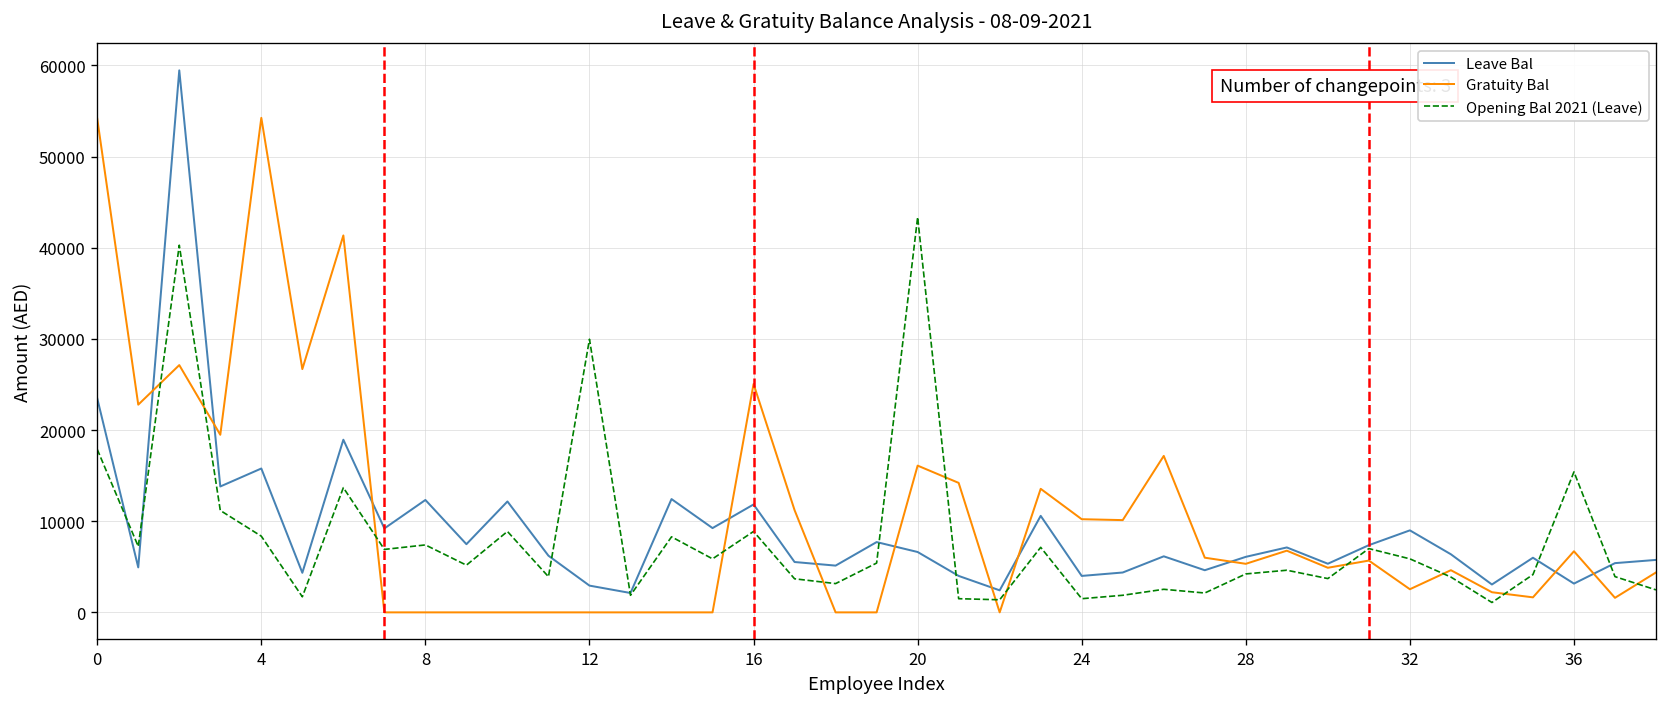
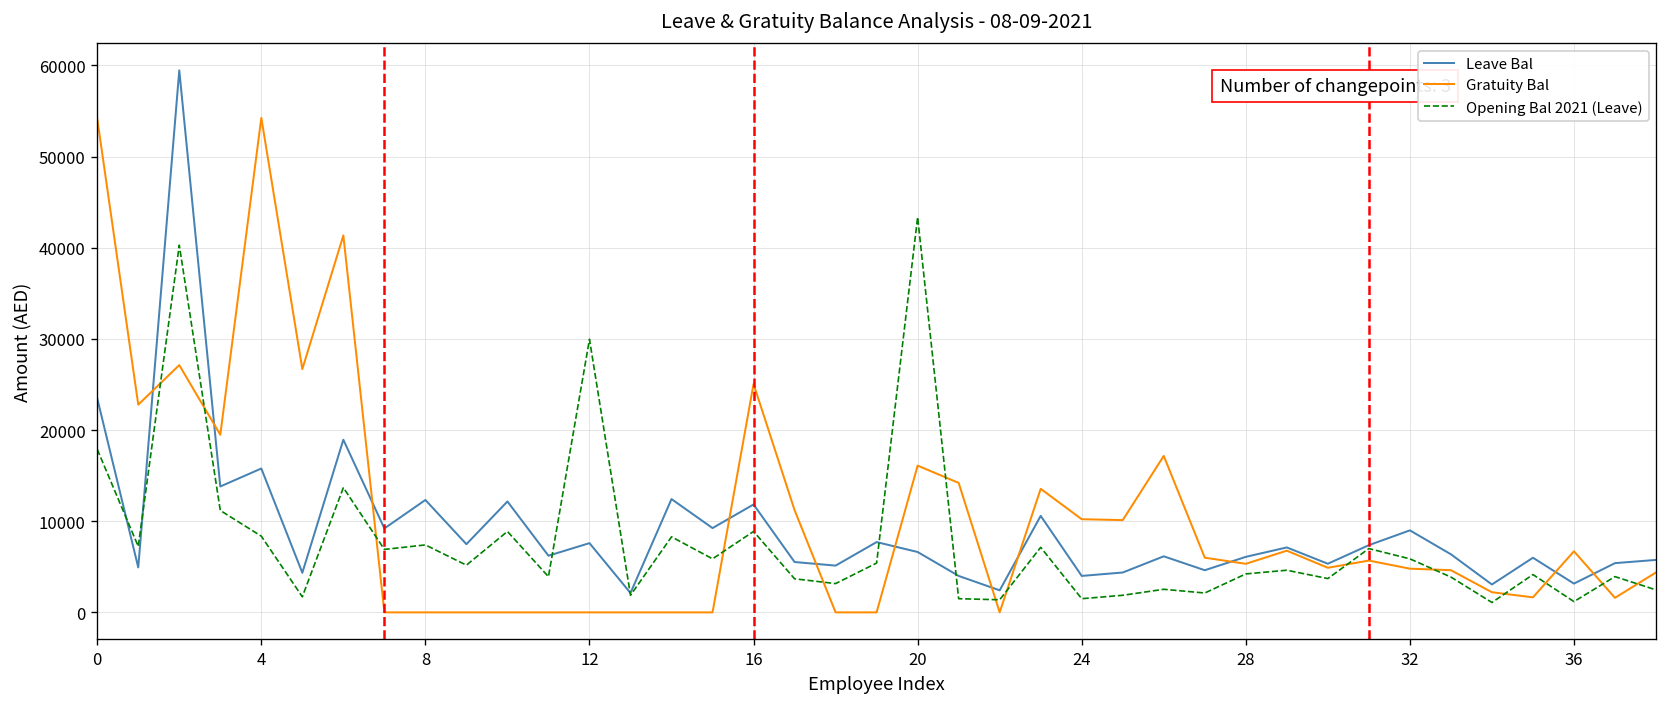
Leave Bal, 12: 3000 -> 8000
Gratuity Bal, 32: 3000 -> 5000
Opening Bal 2021 (Leave), 36: 15000 -> 1000
